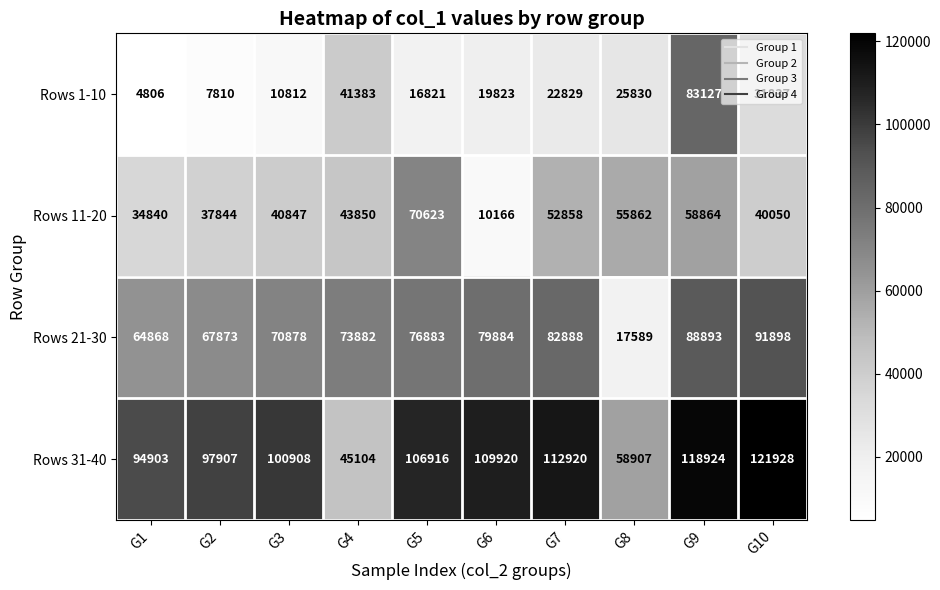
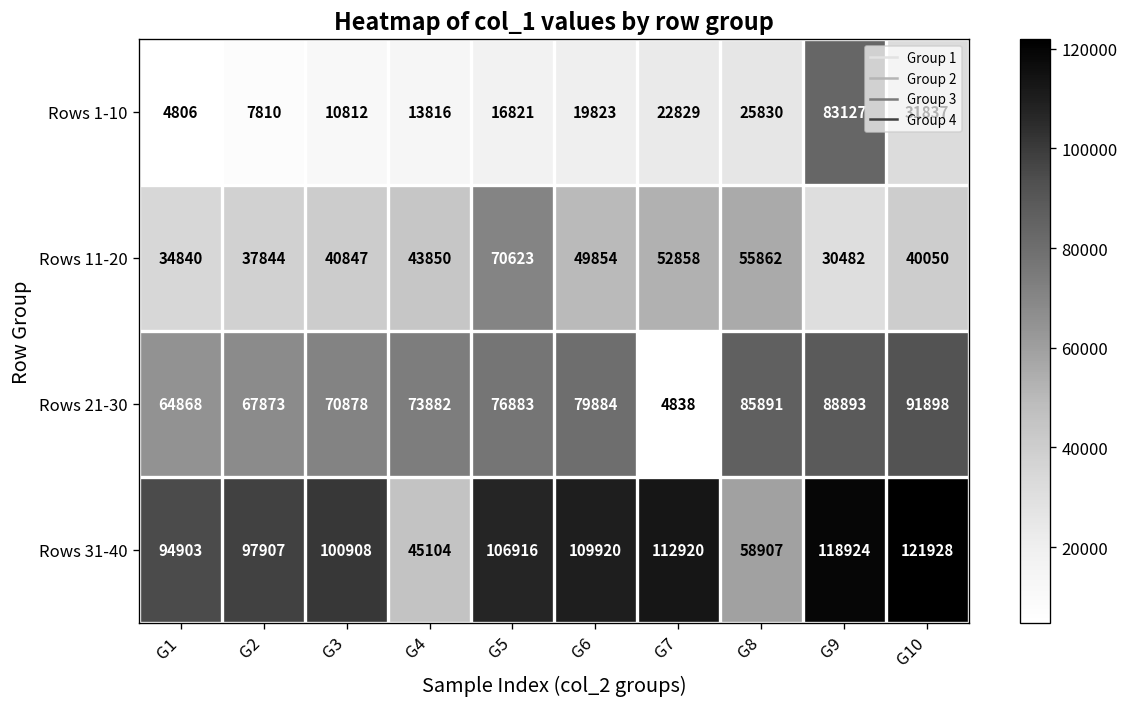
Rows 1-10, G4: 41383 -> 13816
Rows 11-20, G6: 10166 -> 49854
Rows 11-20, G9: 58864 -> 30482
Rows 21-30, G7: 82888 -> 4838
Rows 21-30, G8: 17589 -> 85891
